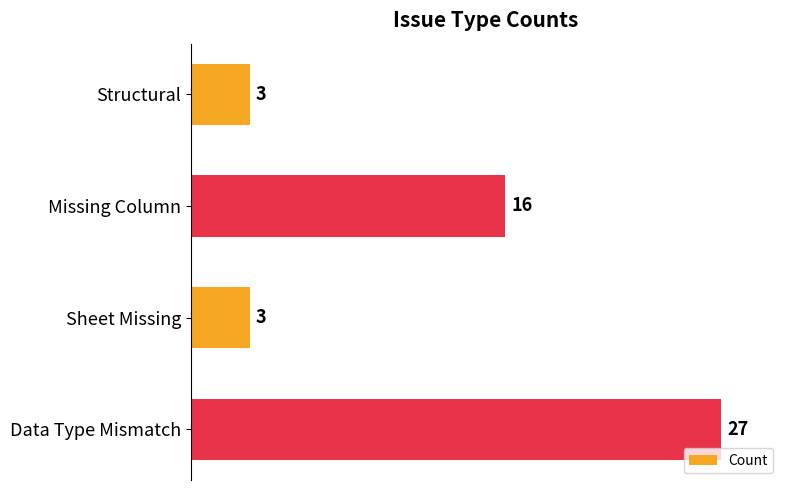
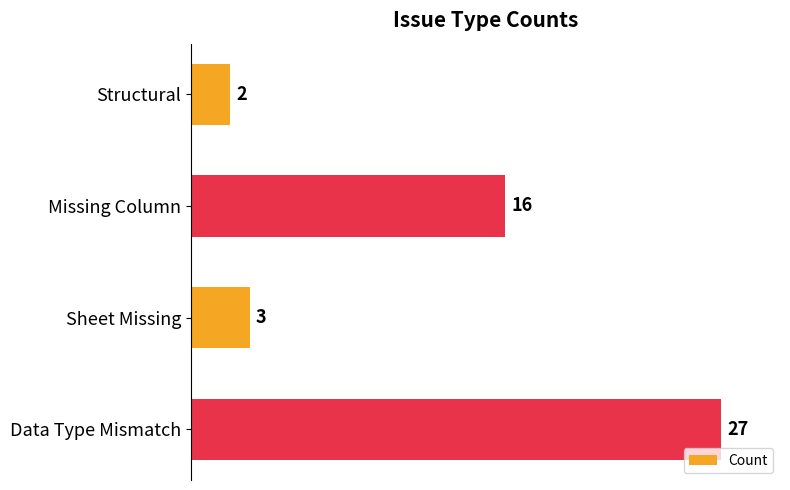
Structural: 3 -> 2
